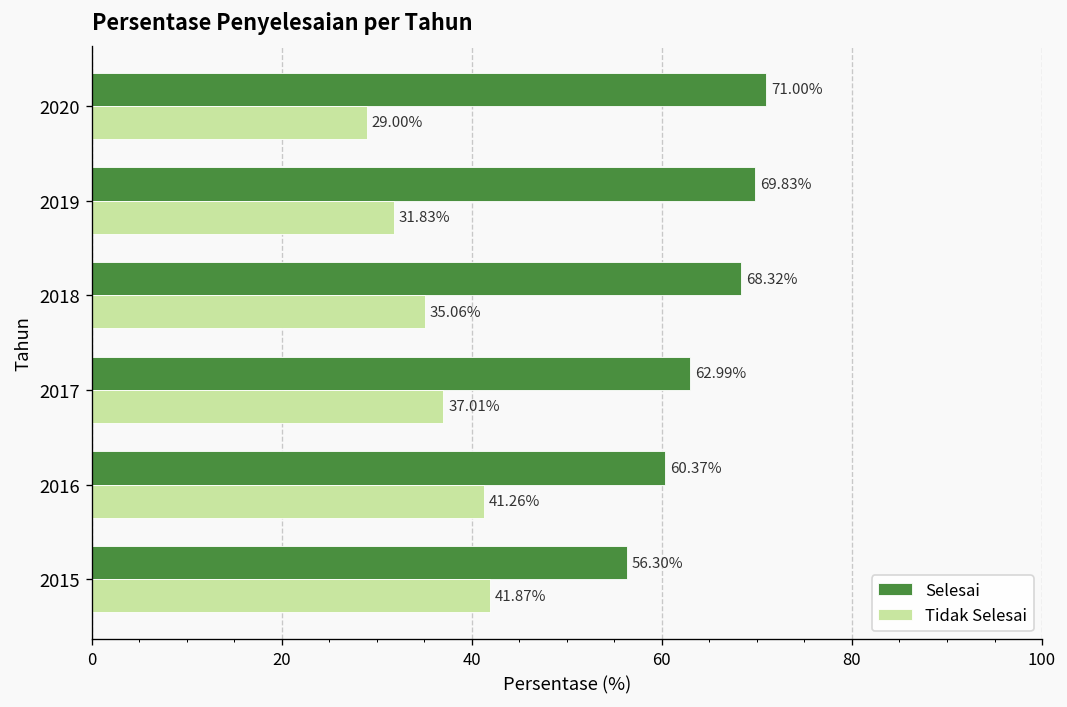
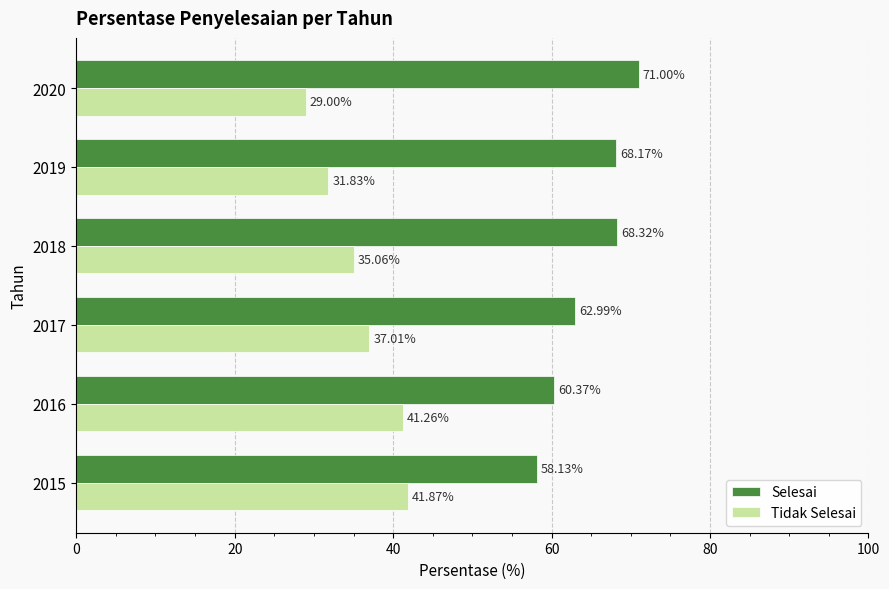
Selesai, 2019: 69.83% -> 68.17%
Selesai, 2015: 56.30% -> 58.13%
